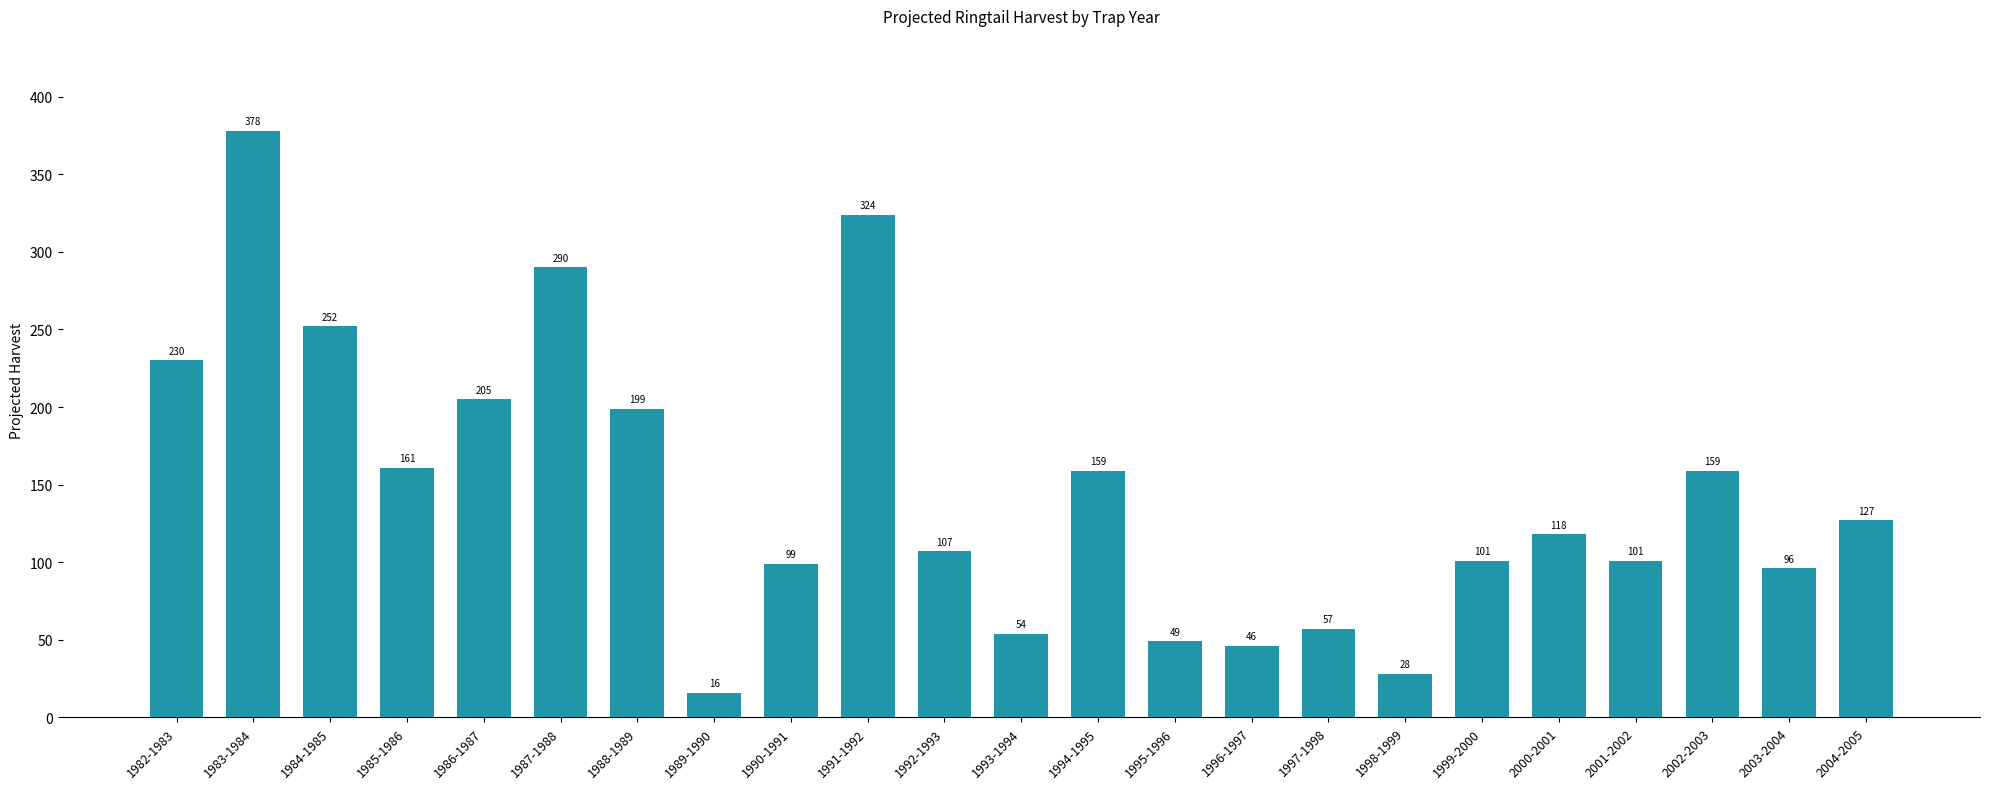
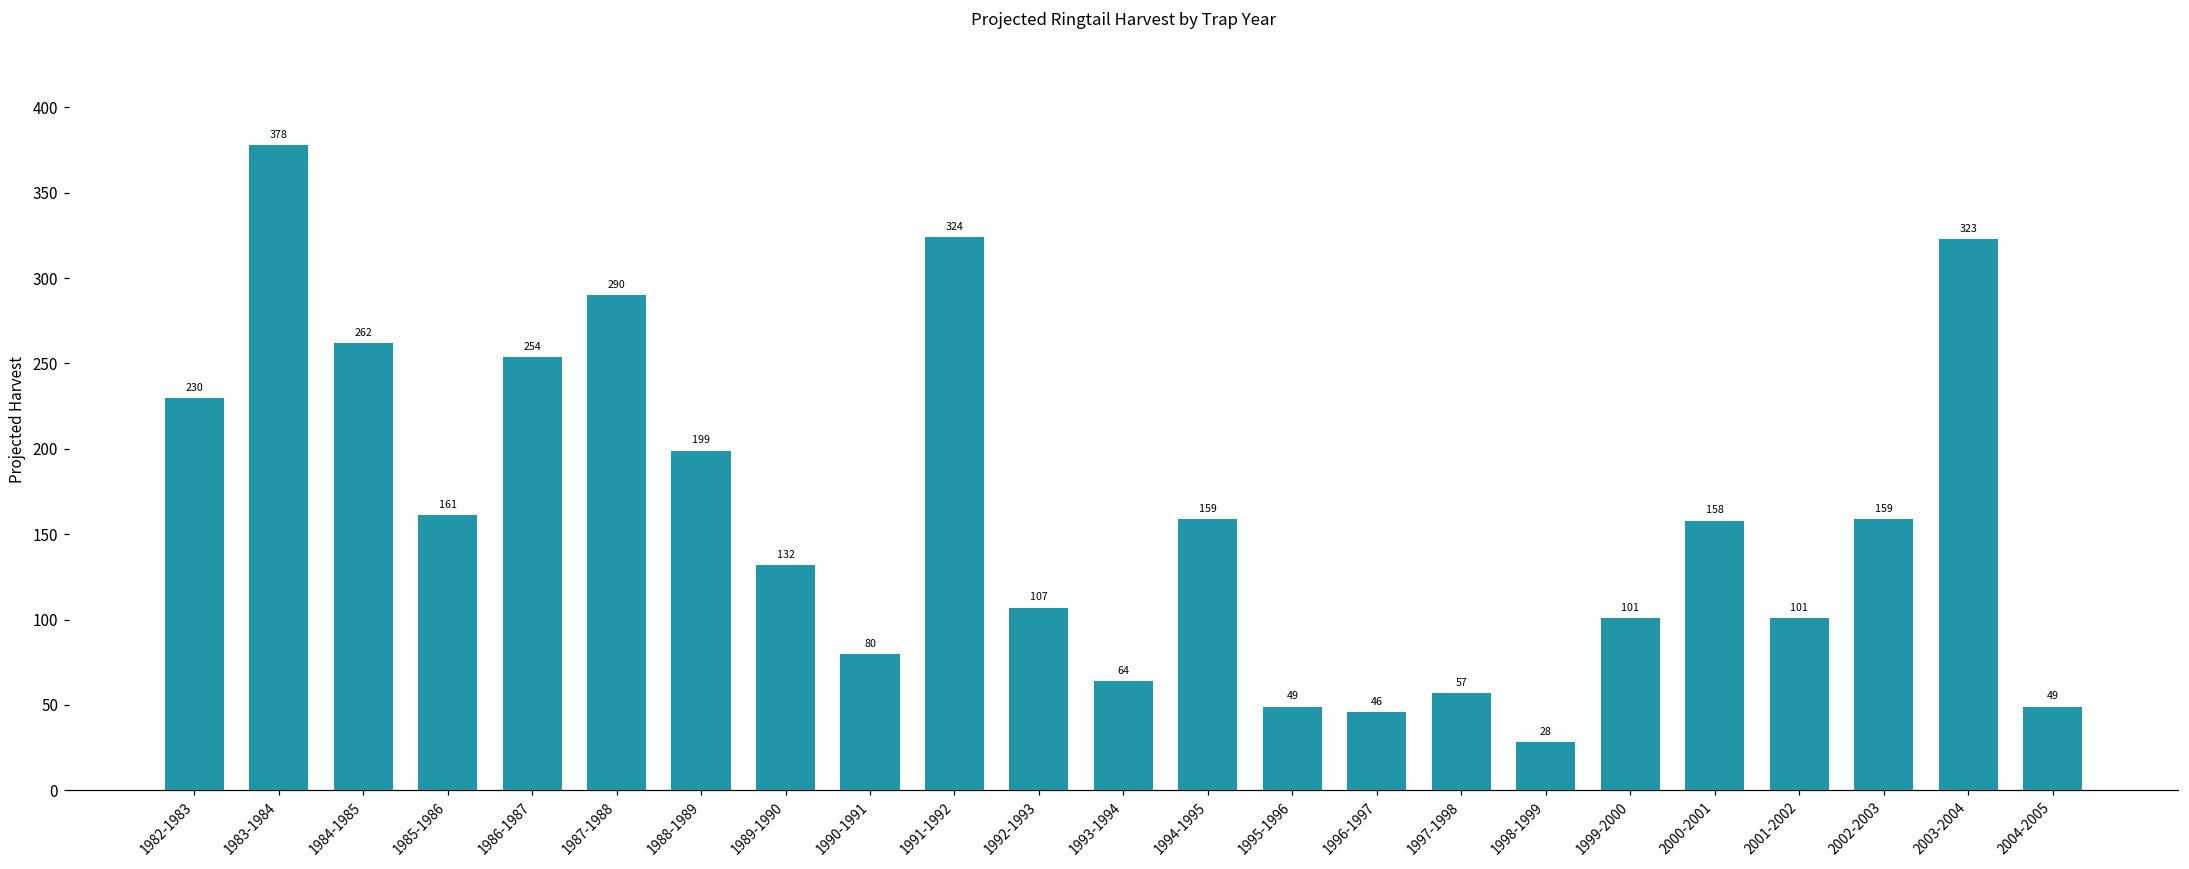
1984-1985: 252 -> 262
1986-1987: 205 -> 254
1989-1990: 16 -> 132
1990-1991: 99 -> 80
1993-1994: 54 -> 64
2000-2001: 118 -> 158
2003-2004: 96 -> 323
2004-2005: 127 -> 49
